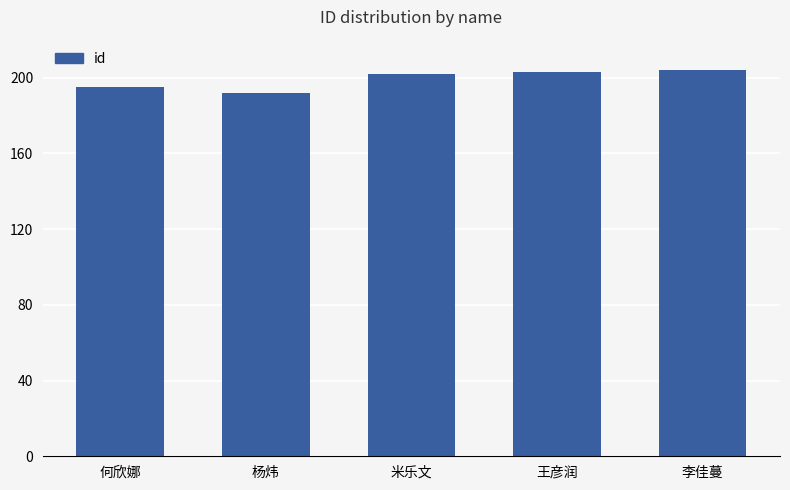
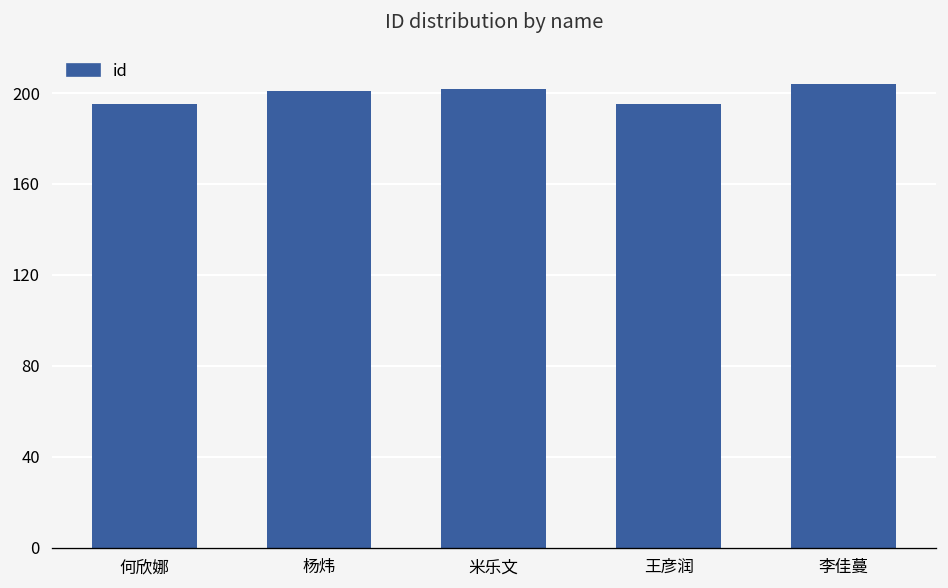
杨炜: 192 -> 201
王彦润: 203 -> 195
